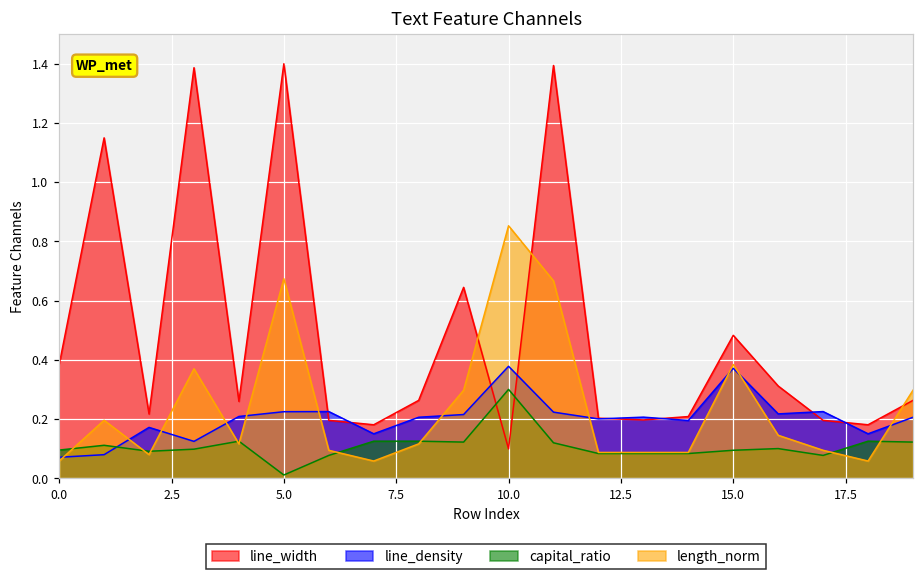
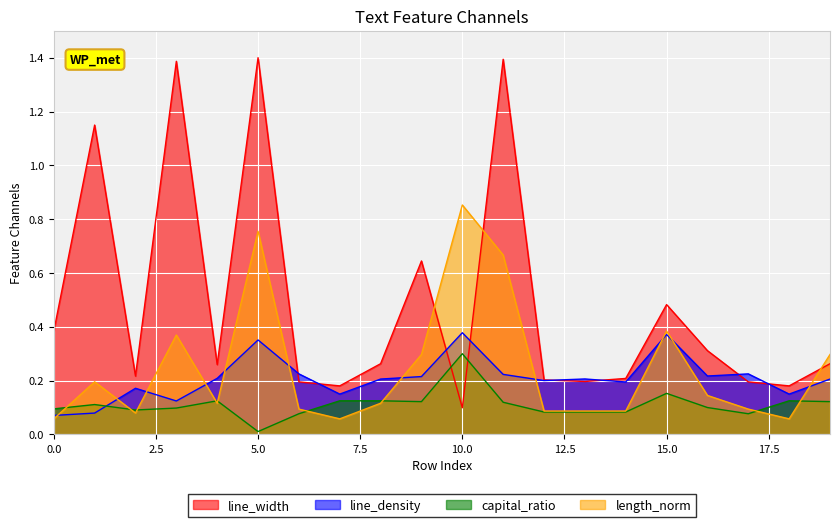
line_density, 5.0: 0.22 -> 0.35
length_norm, 5.0: 0.67 -> 0.76
capital_ratio, 15.0: 0.09 -> 0.15
